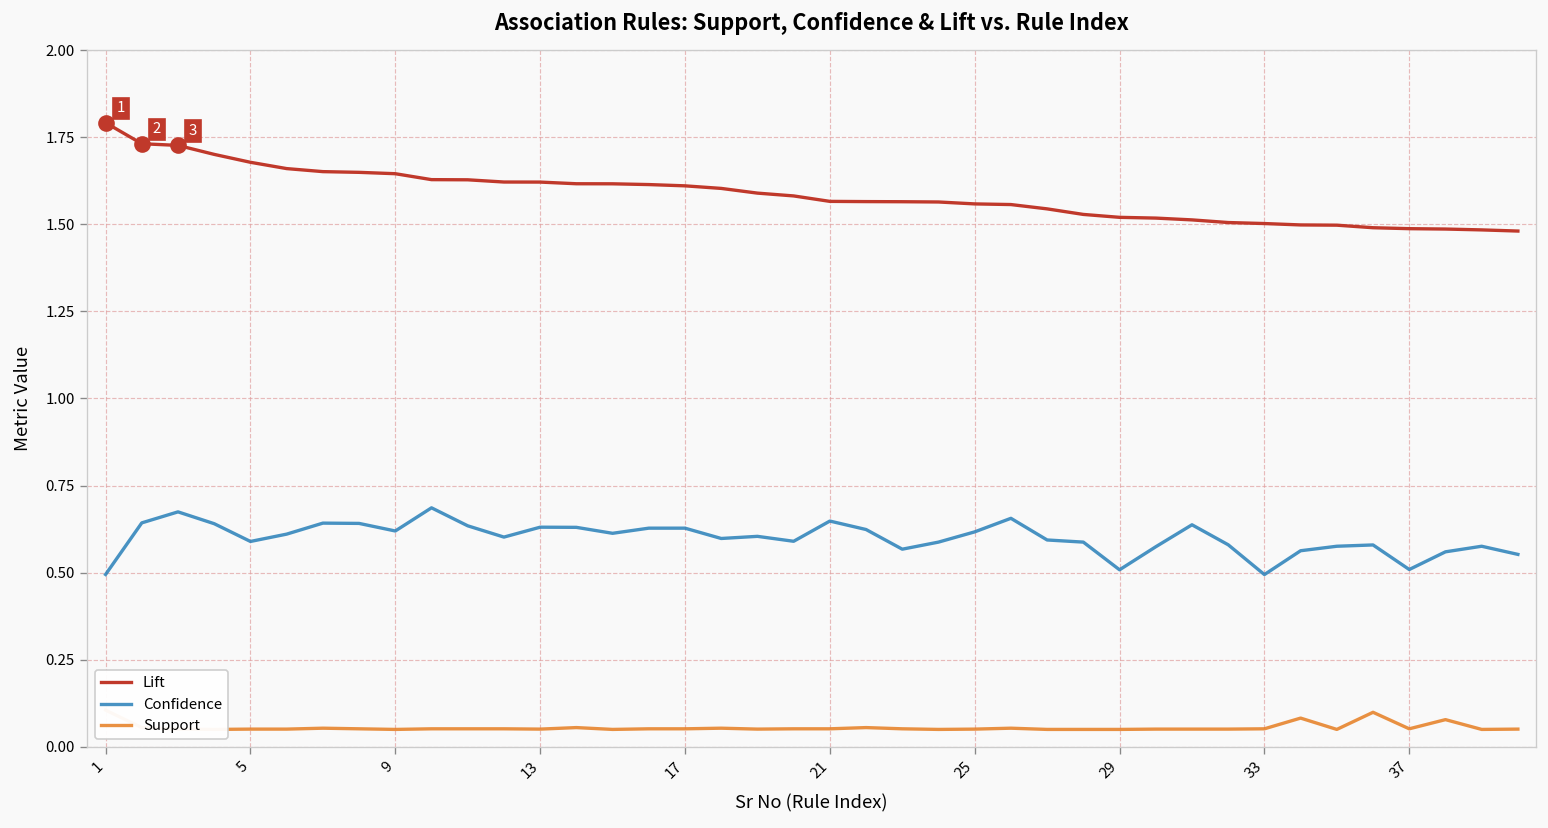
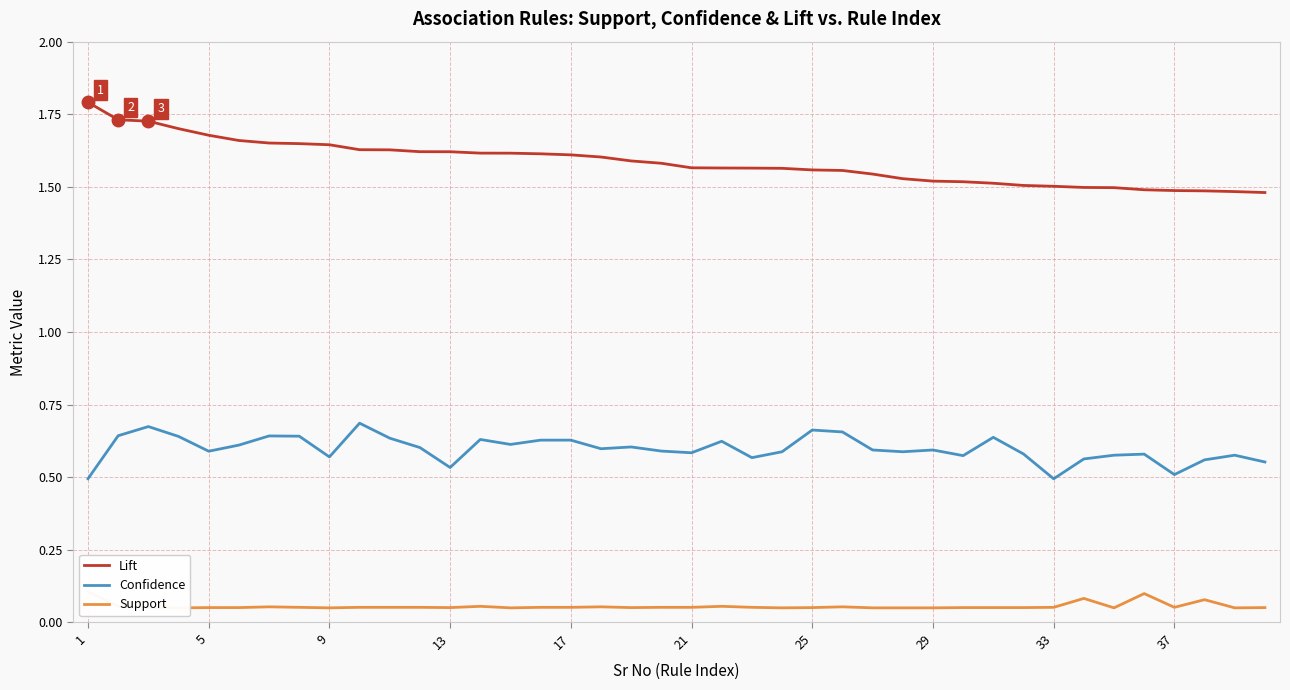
Confidence, 9: 0.62 -> 0.57
Confidence, 13: 0.63 -> 0.53
Confidence, 21: 0.65 -> 0.58
Confidence, 25: 0.62 -> 0.66
Confidence, 29: 0.51 -> 0.59
